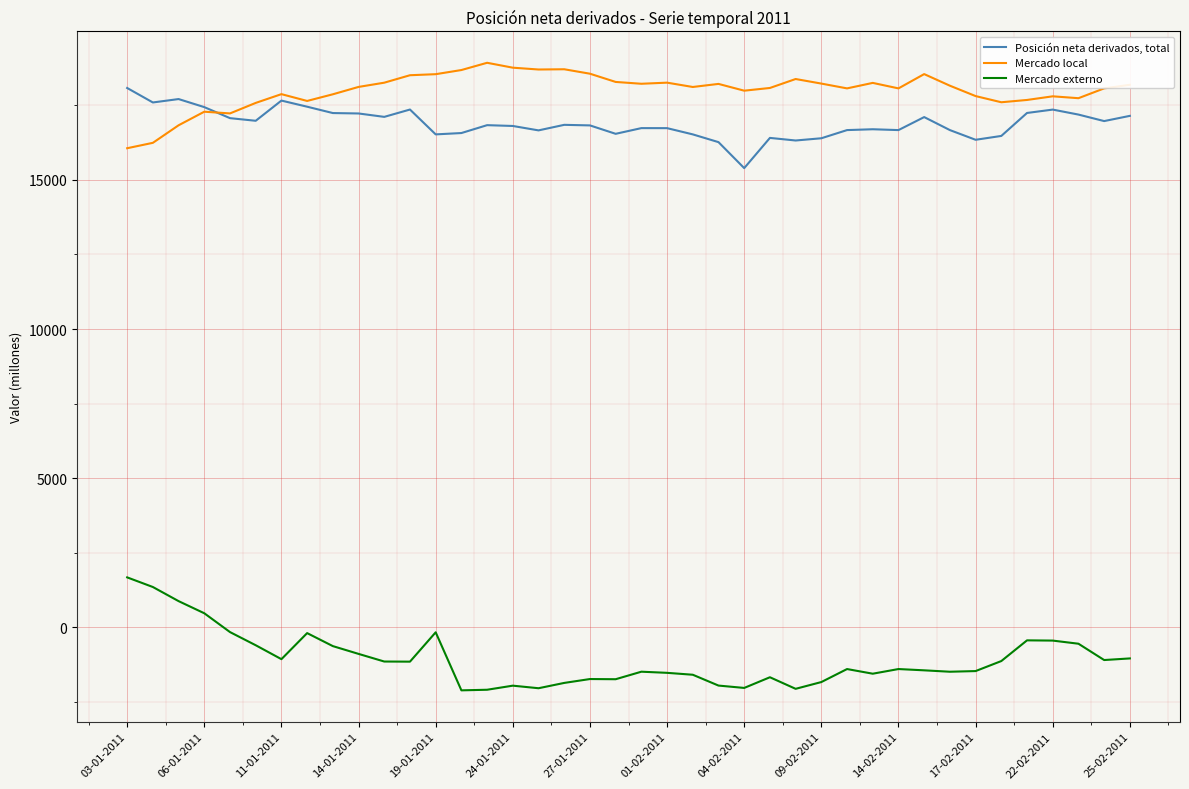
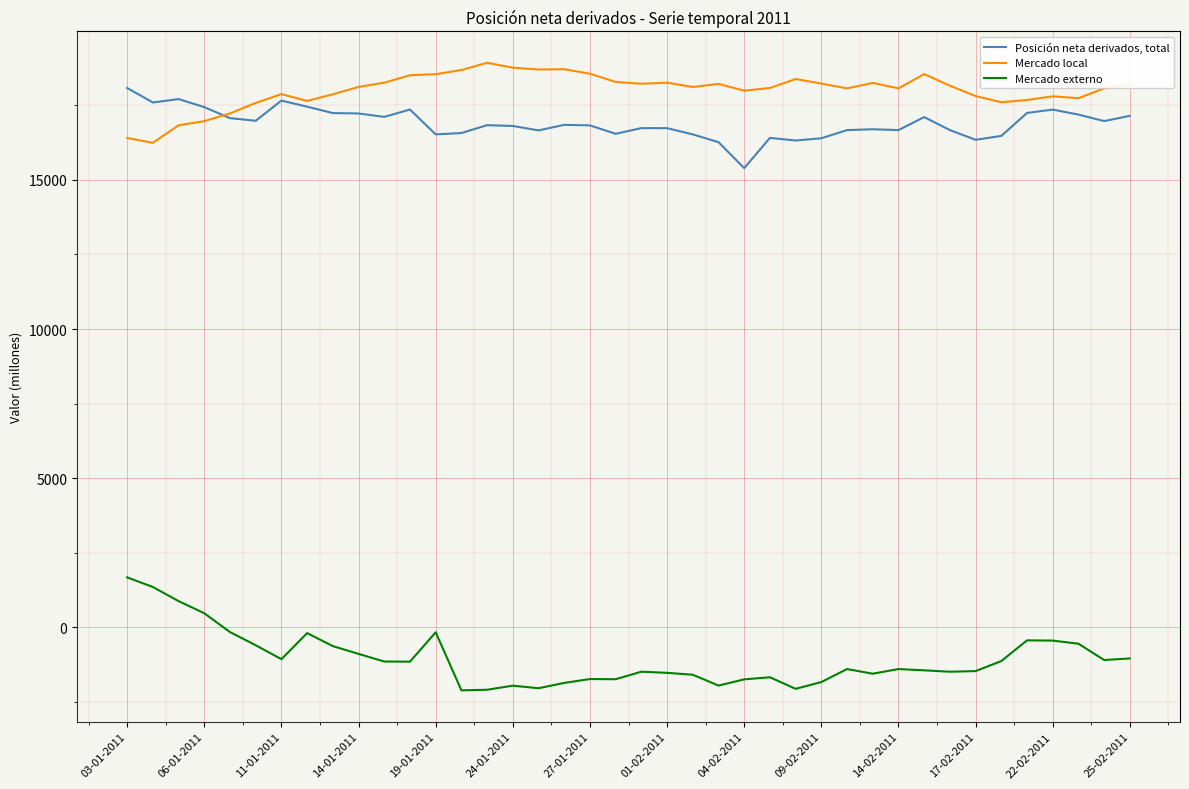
Mercado local, 03-01-2011: 16100 -> 16400
Mercado local, 06-01-2011: 17300 -> 17000
Mercado externo, 04-02-2011: -2000 -> -1700
